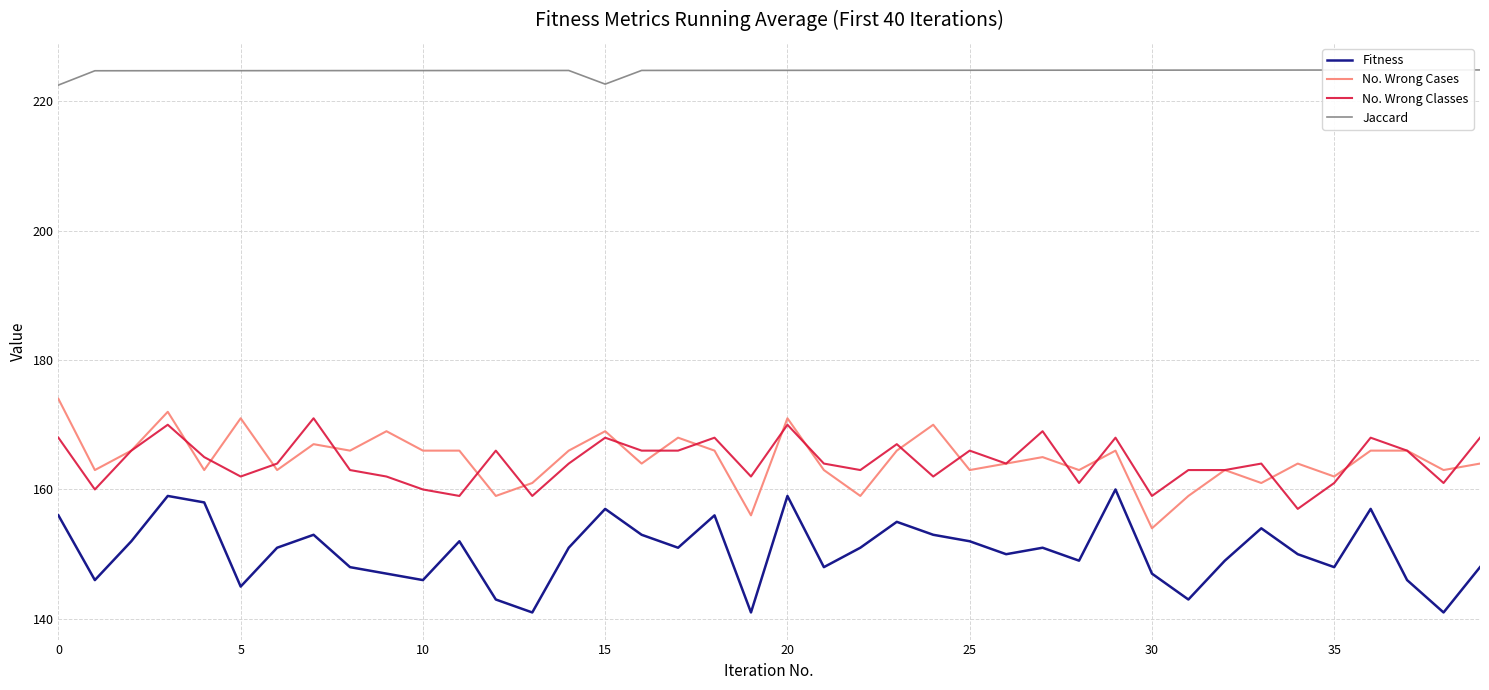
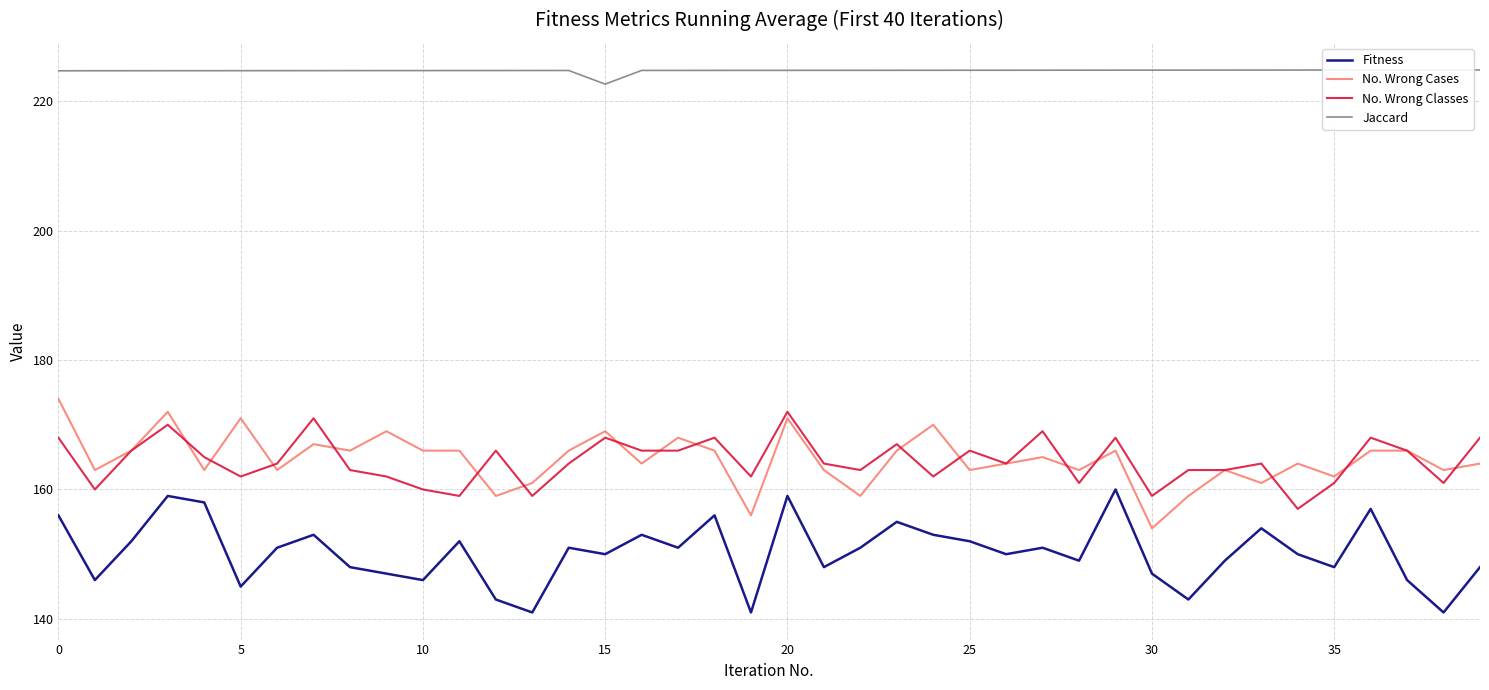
Jaccard, 0: 222 -> 225
Fitness, 15: 157 -> 150
No. Wrong Classes, 20: 170 -> 172
